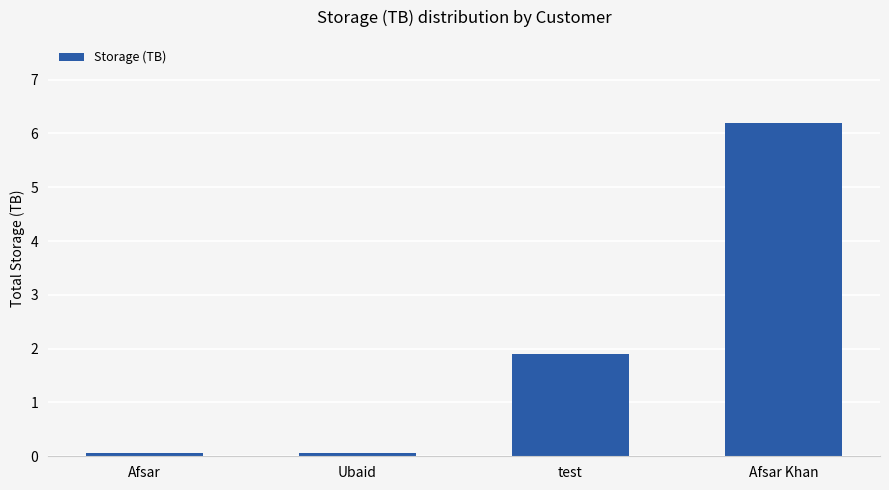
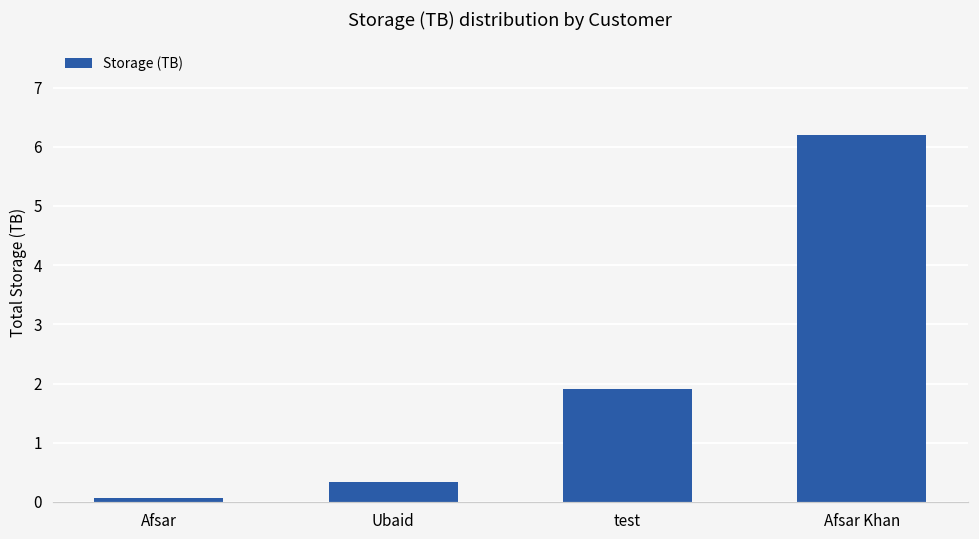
Ubaid: 0.1 -> 0.3
